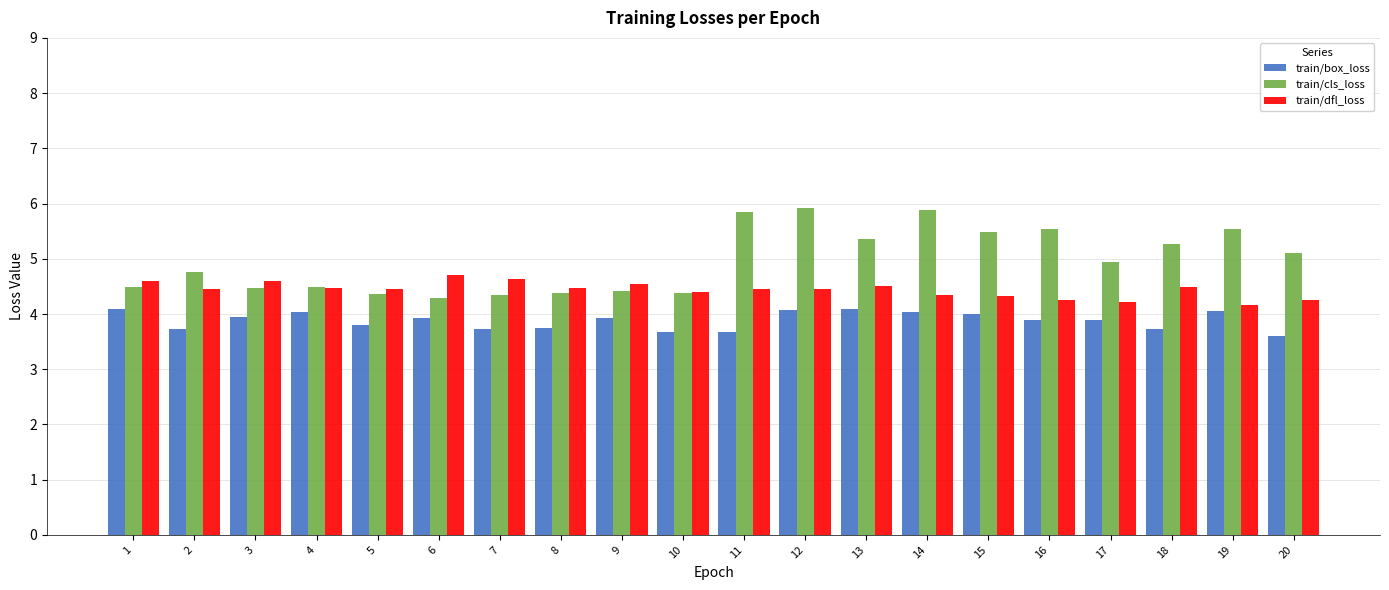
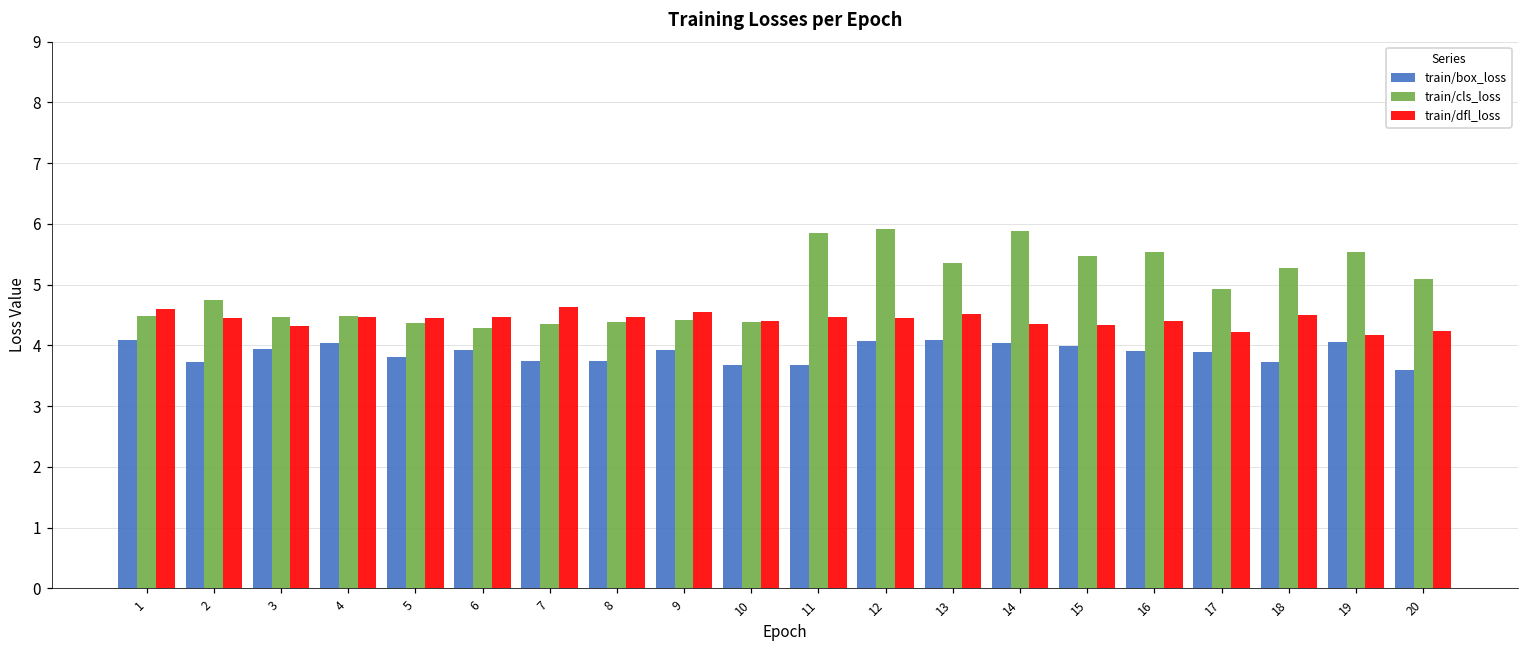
train/dfl_loss, 3: 4.6 -> 4.3
train/dfl_loss, 6: 4.7 -> 4.5
train/dfl_loss, 16: 4.2 -> 4.4
